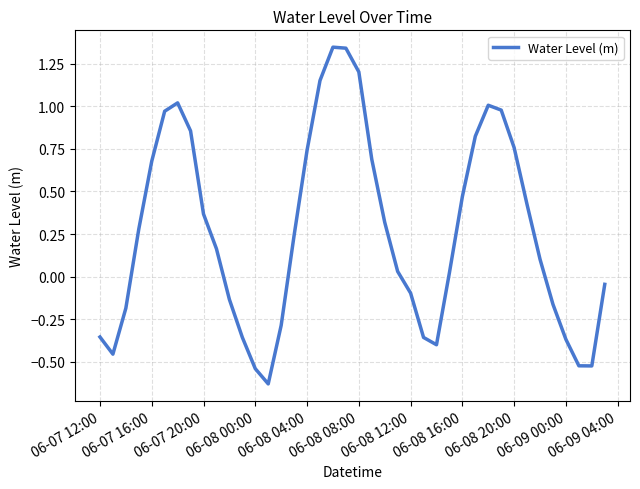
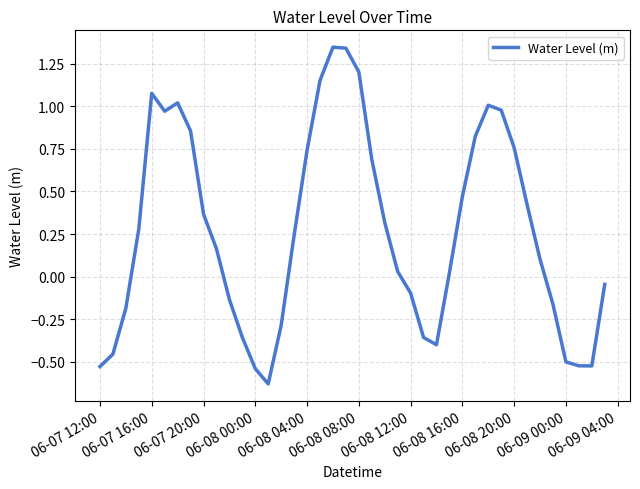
06-07 12:00: -0.36 -> -0.53
06-07 16:00: 0.68 -> 1.08
06-09 00:00: -0.37 -> -0.50
